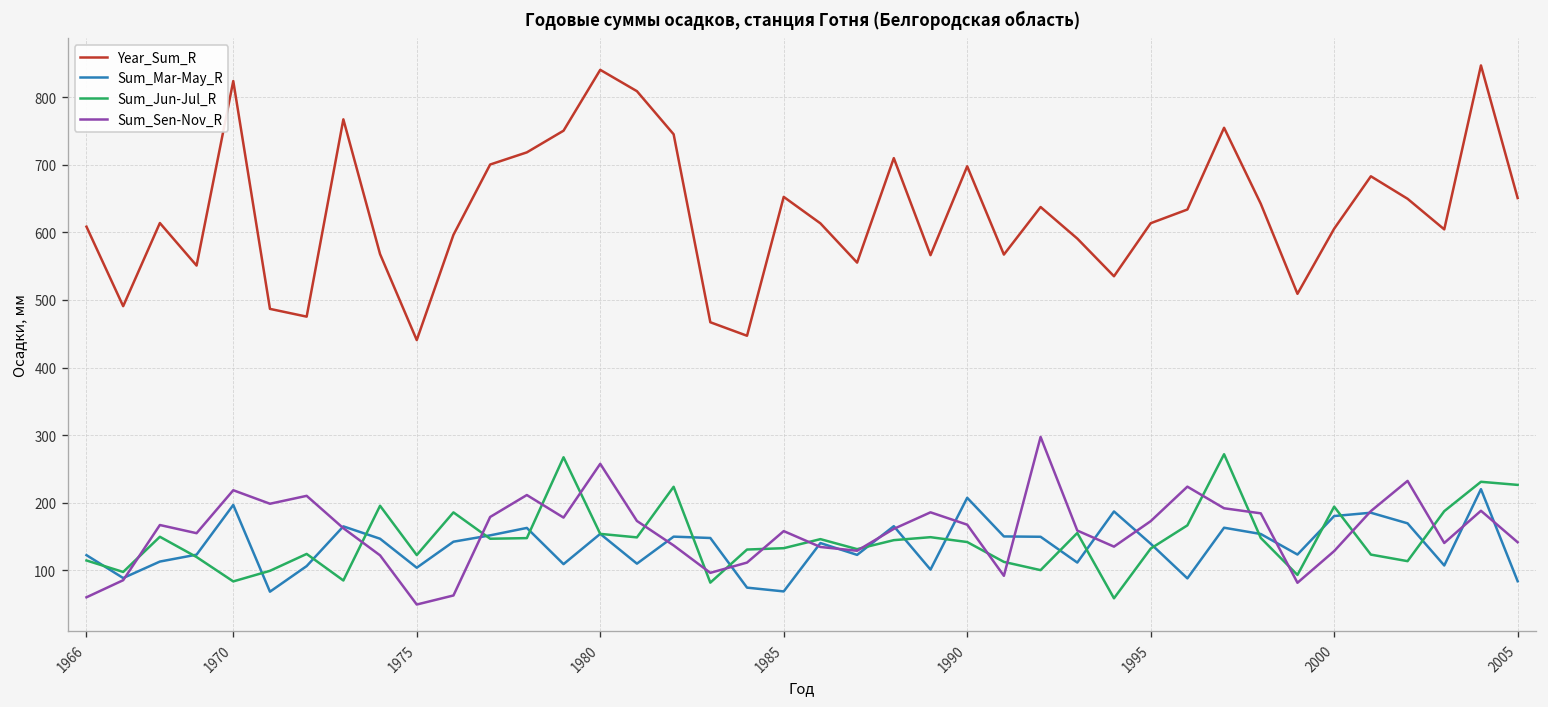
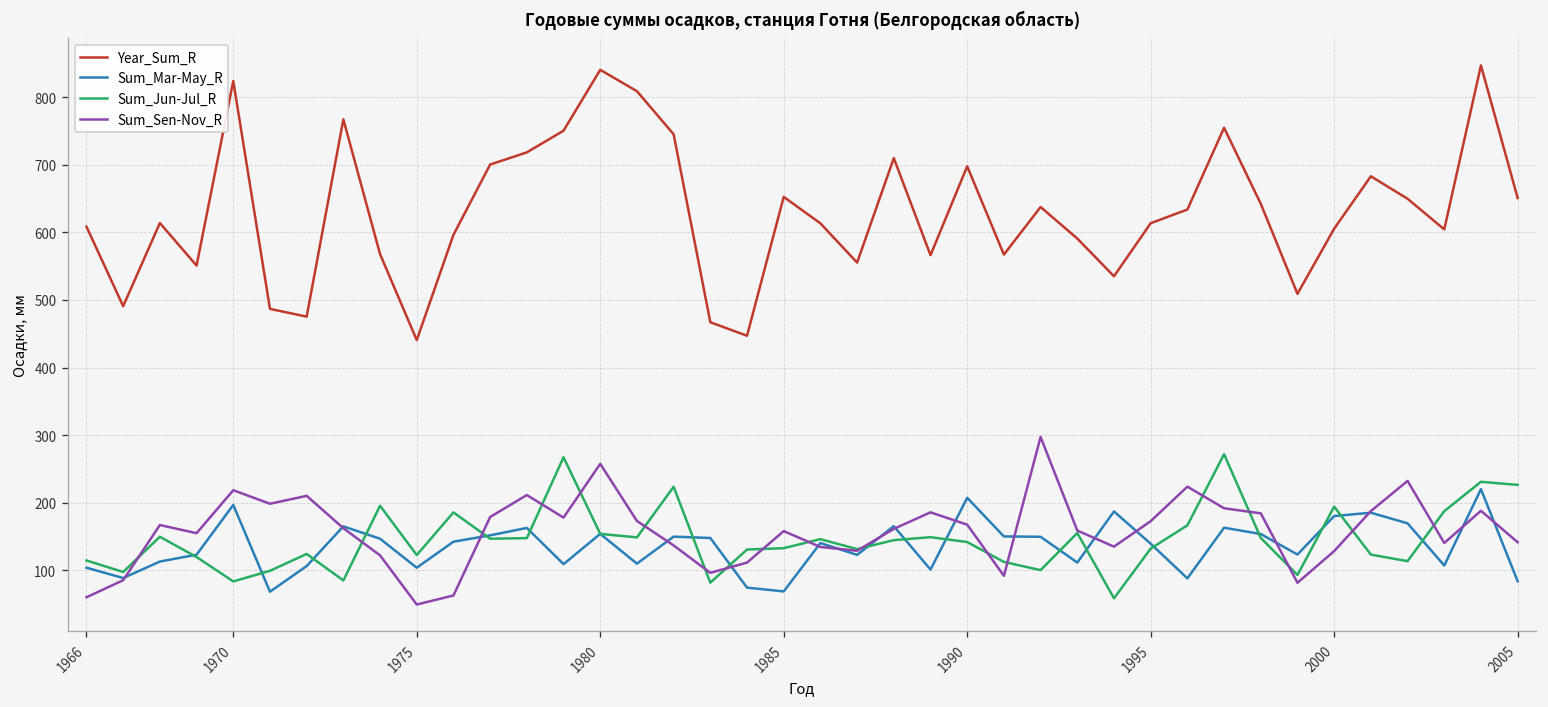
Sum_Mar-May_R, 1966: 120 -> 100
